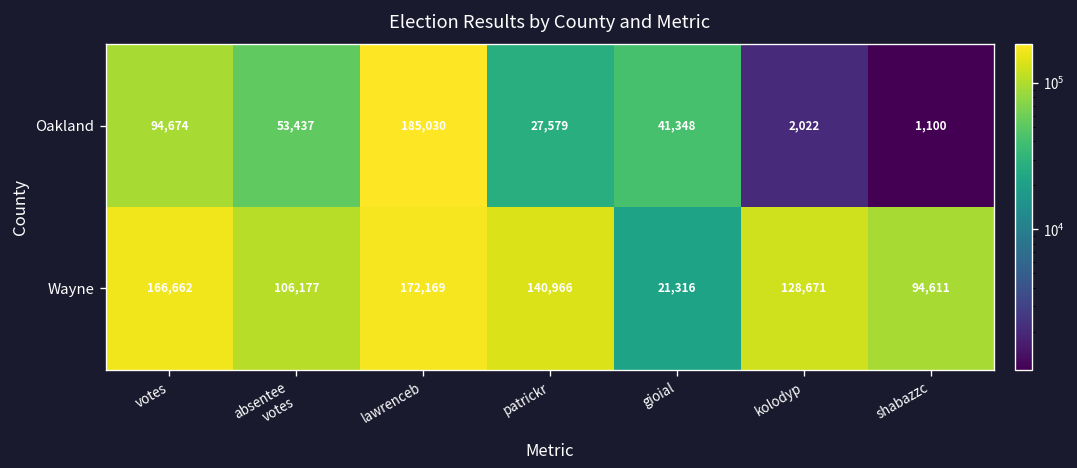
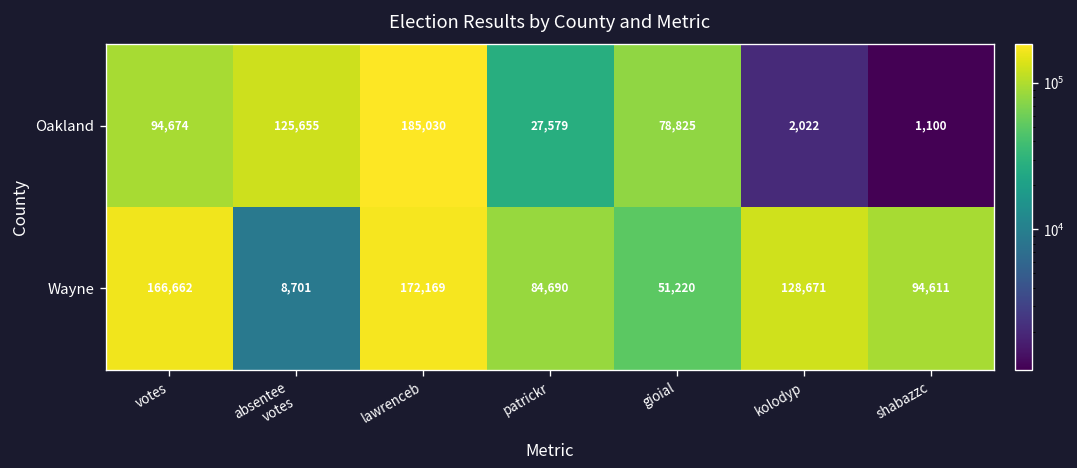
Oakland, absentee votes: 53,437 -> 125,655
Oakland, gioial: 41,348 -> 78,825
Wayne, absentee votes: 106,177 -> 8,701
Wayne, patrickr: 140,966 -> 84,690
Wayne, gioial: 21,316 -> 51,220
